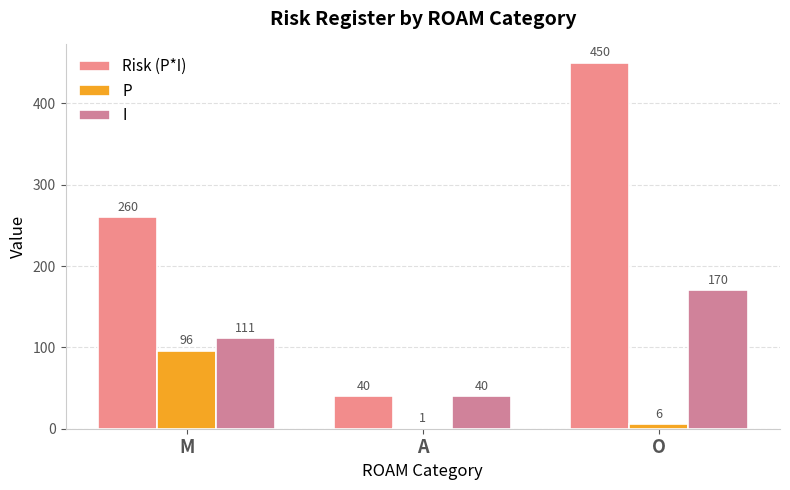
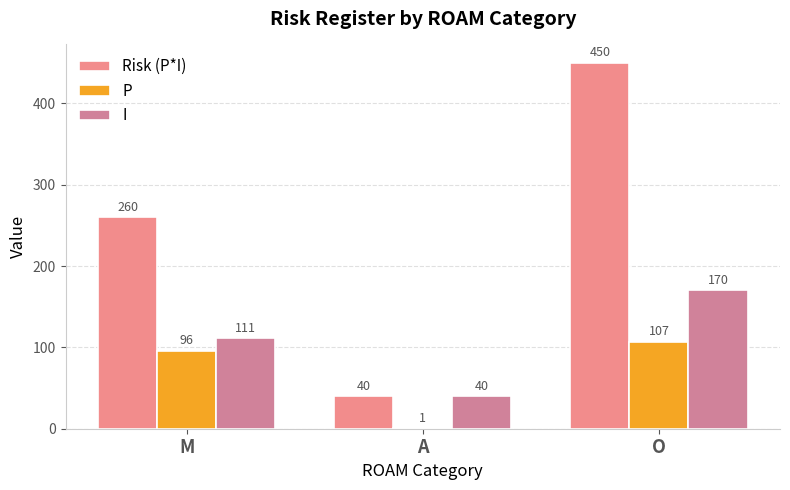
P, O: 6 -> 107
